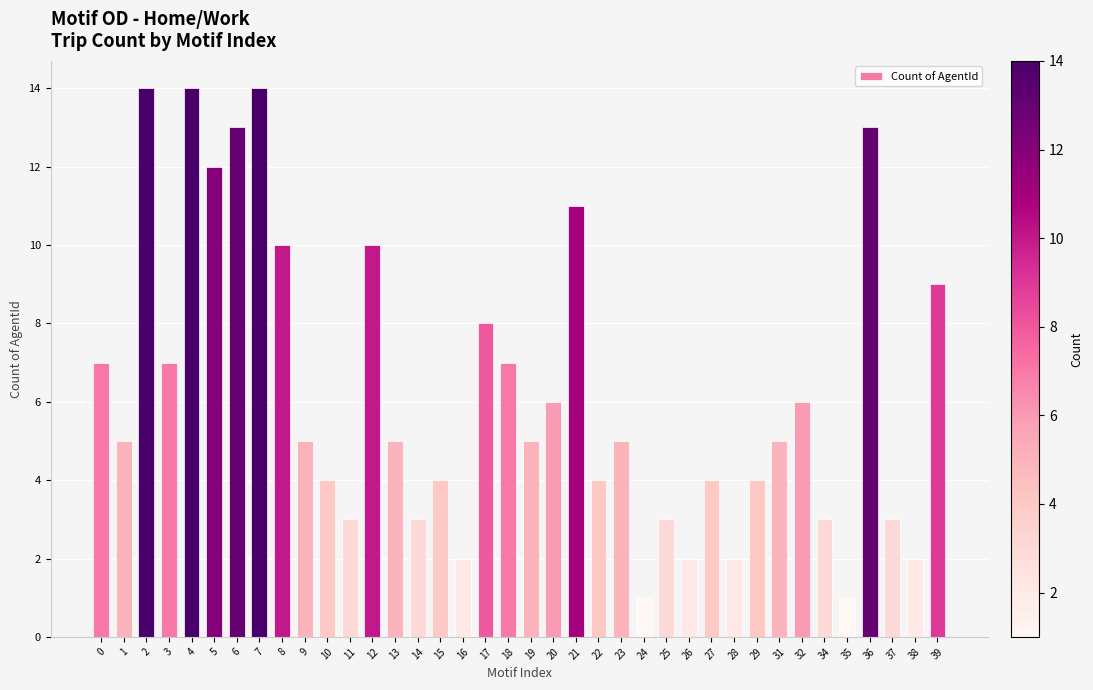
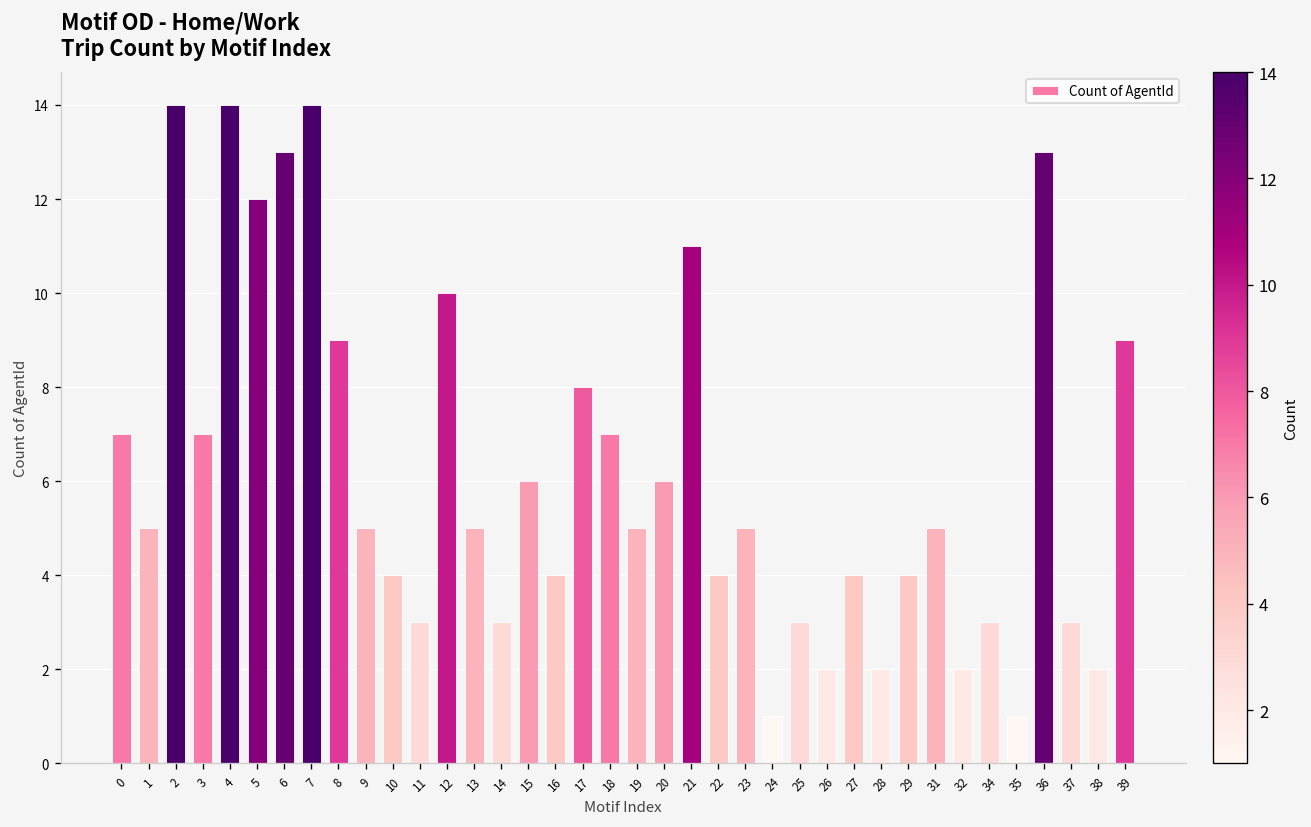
8: 10 -> 9
15: 4 -> 6
16: 2 -> 4
32: 6 -> 2
